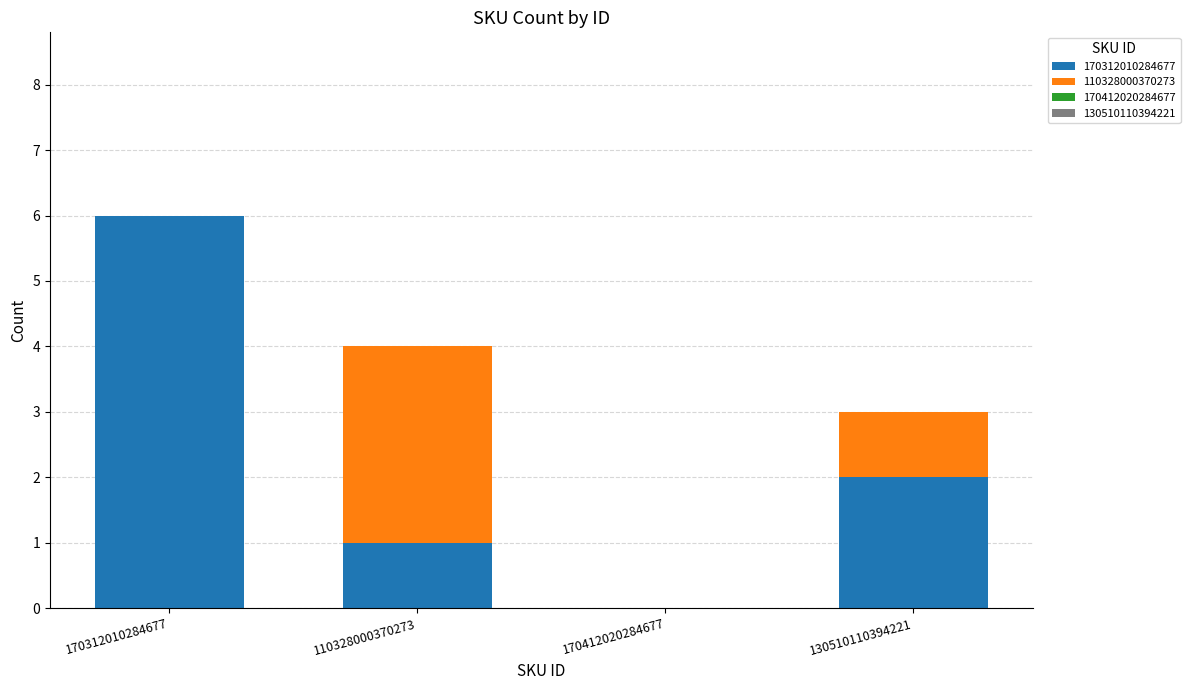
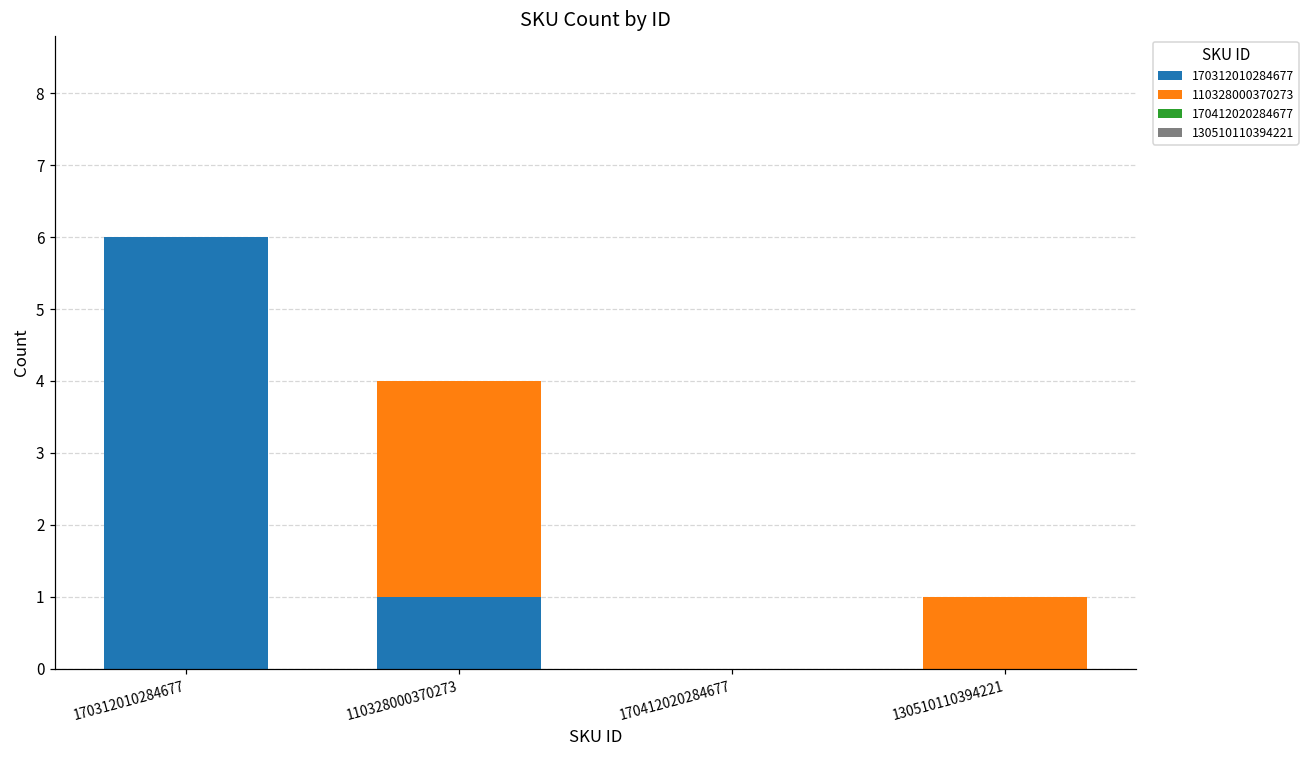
170312010284677, 130510110394221: 2 -> 0
